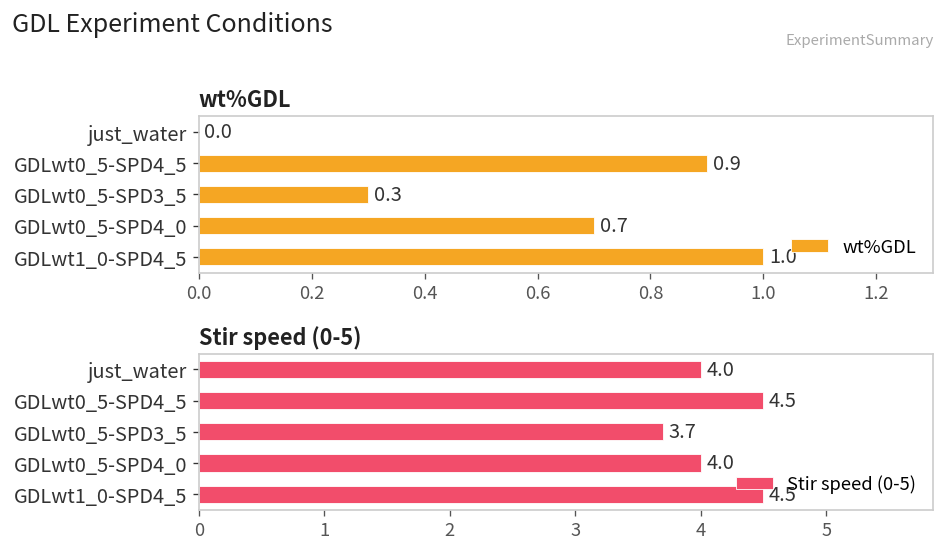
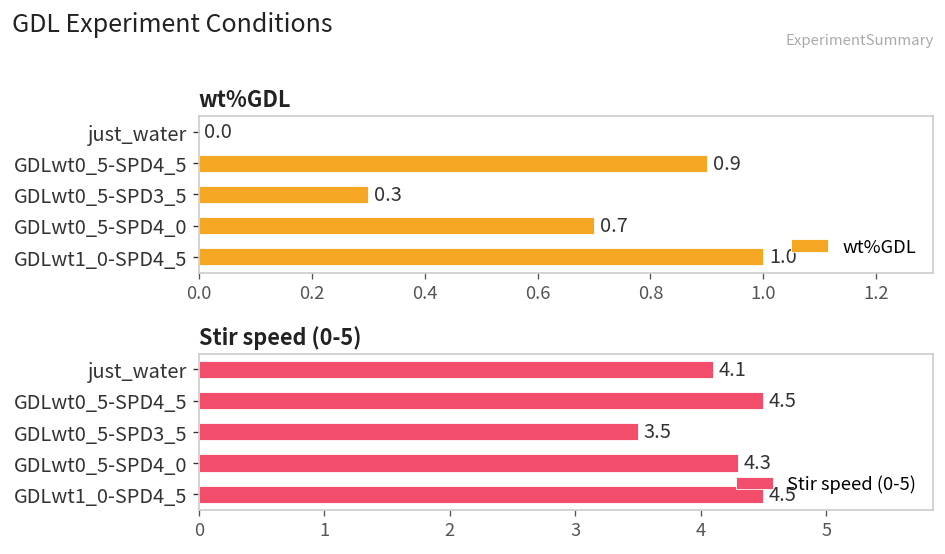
Stir speed (0-5), just_water: 4.0 -> 4.1
Stir speed (0-5), GDLwt0_5-SPD3_5: 3.7 -> 3.5
Stir speed (0-5), GDLwt0_5-SPD4_0: 4.0 -> 4.3
